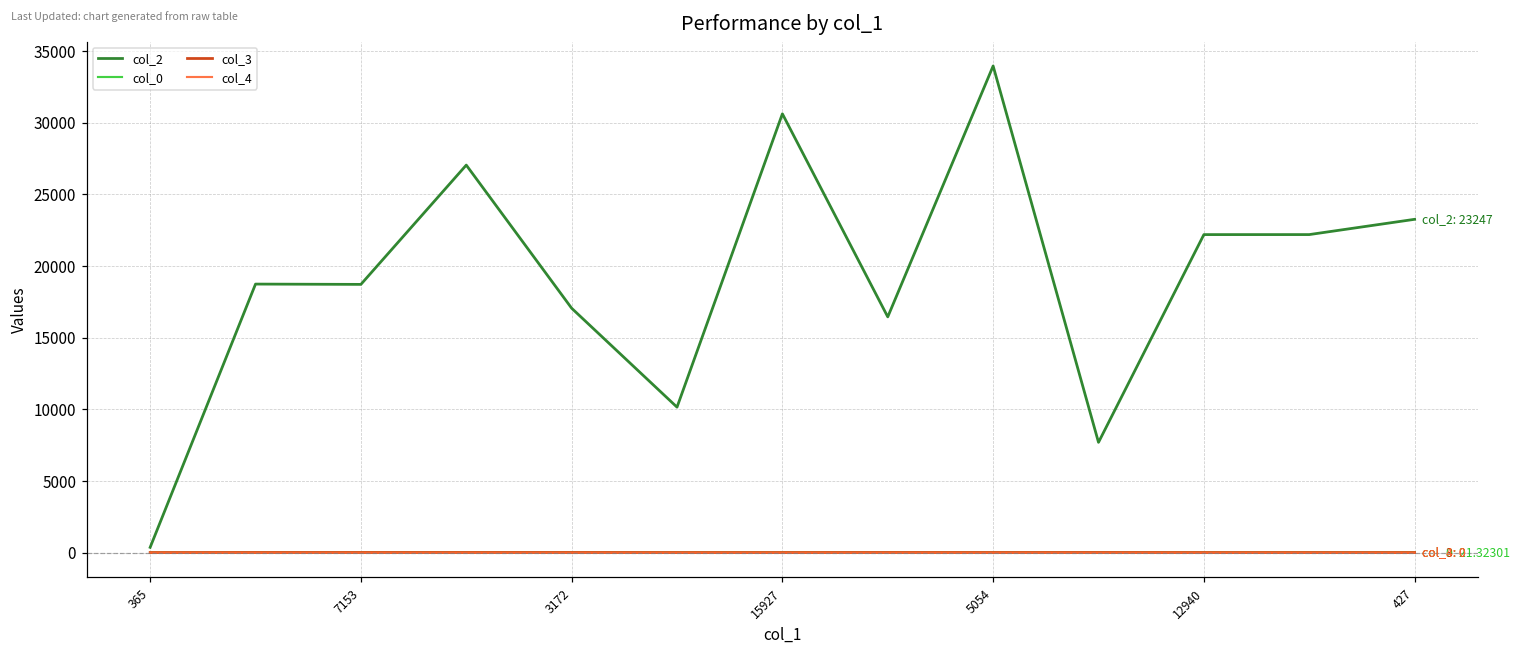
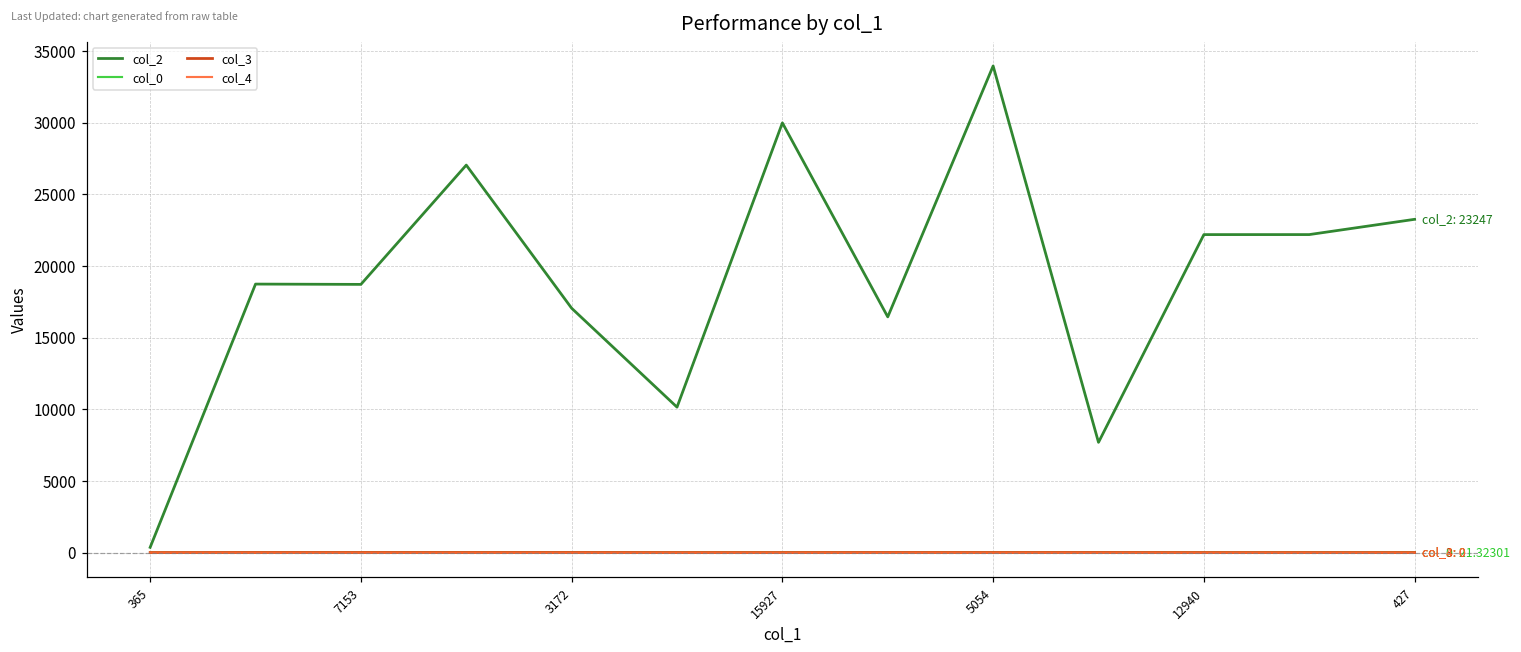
col_2, 15927: 30600 -> 30000
